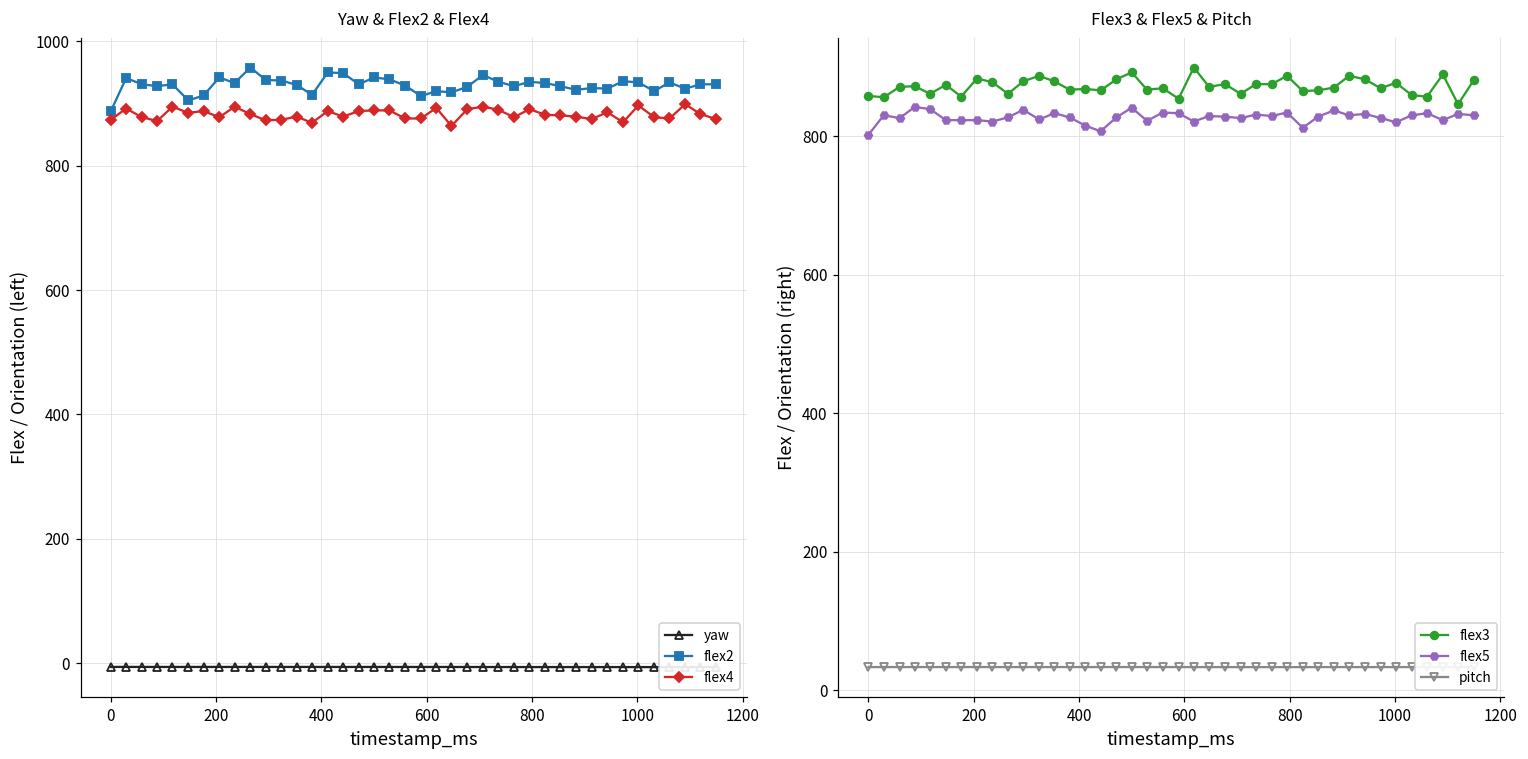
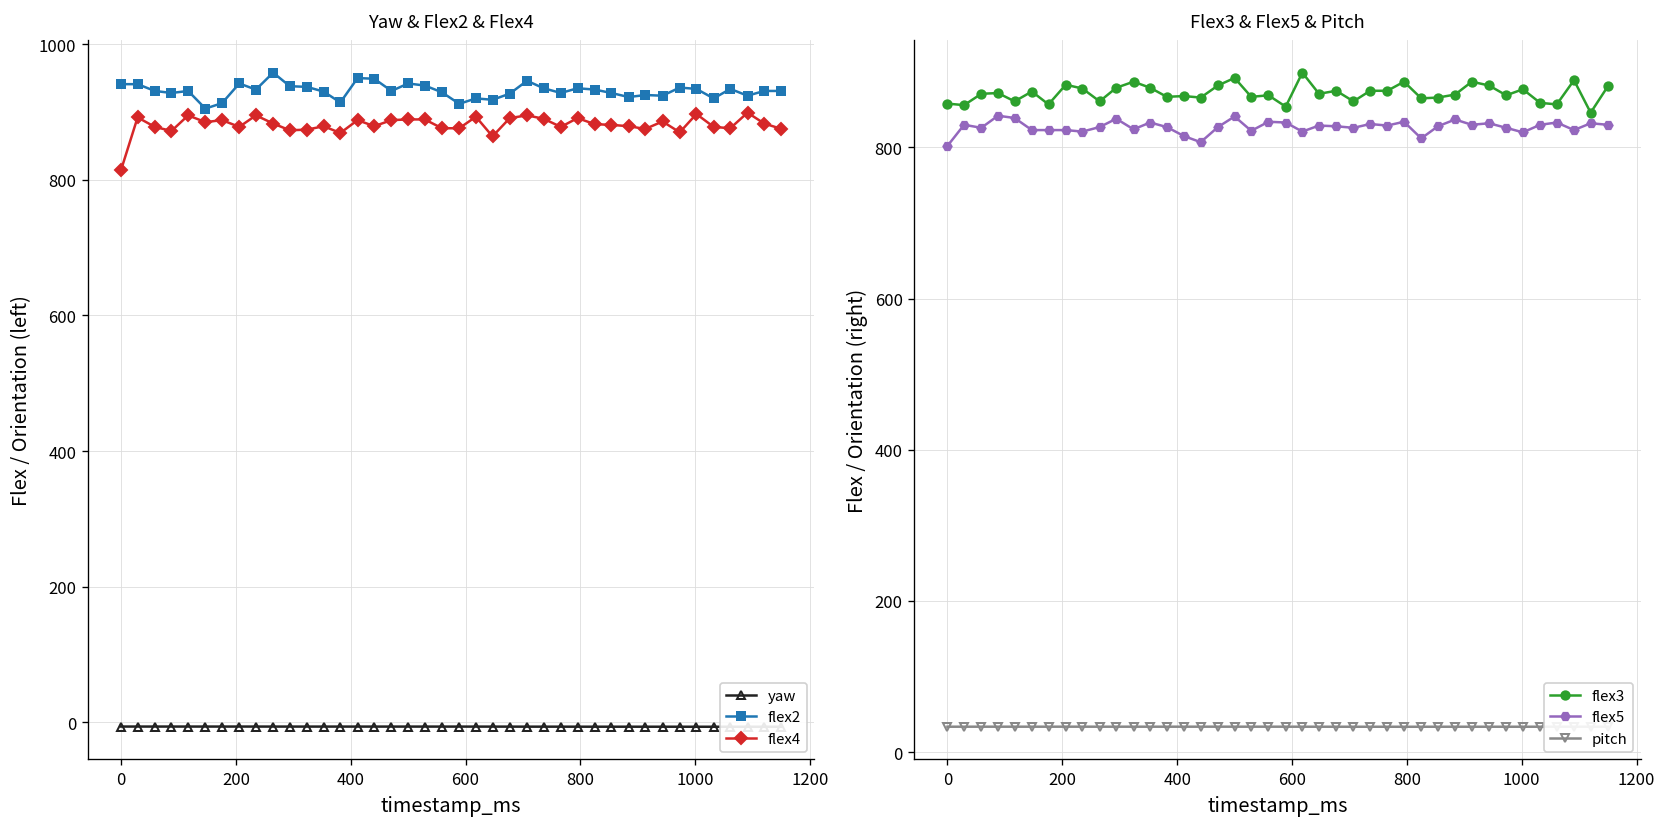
Yaw & Flex2 & Flex4, flex2, 0: 890 -> 940
Yaw & Flex2 & Flex4, flex4, 0: 870 -> 810
